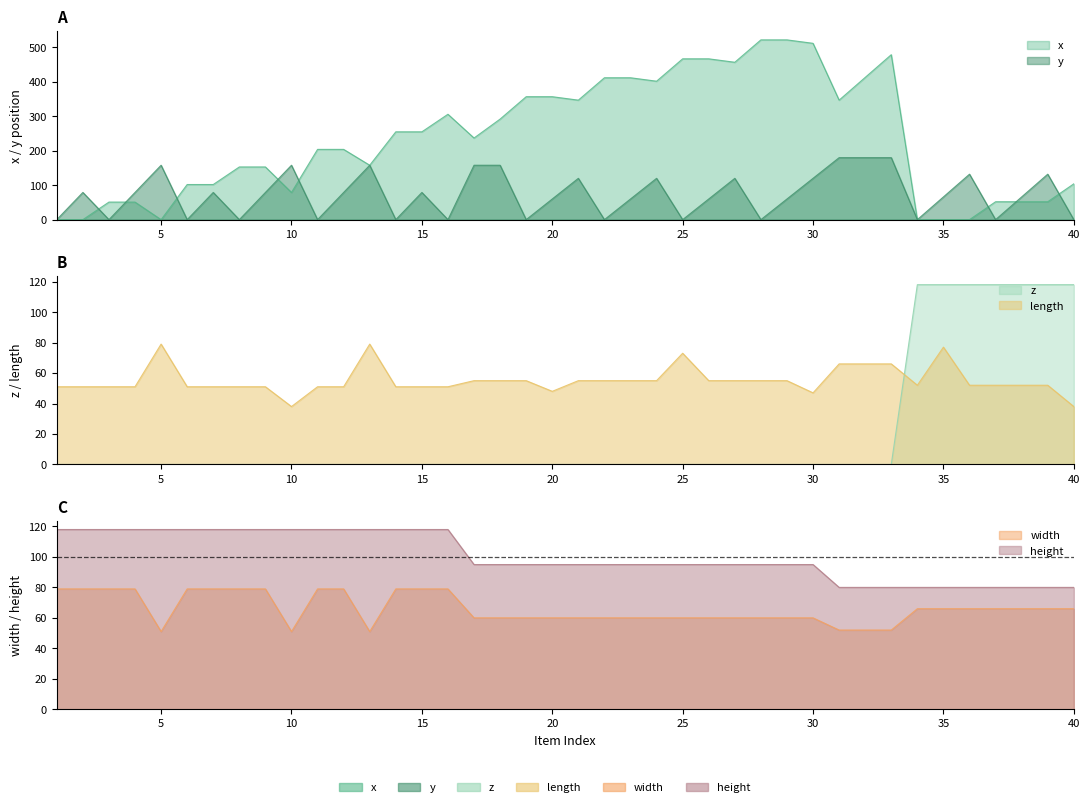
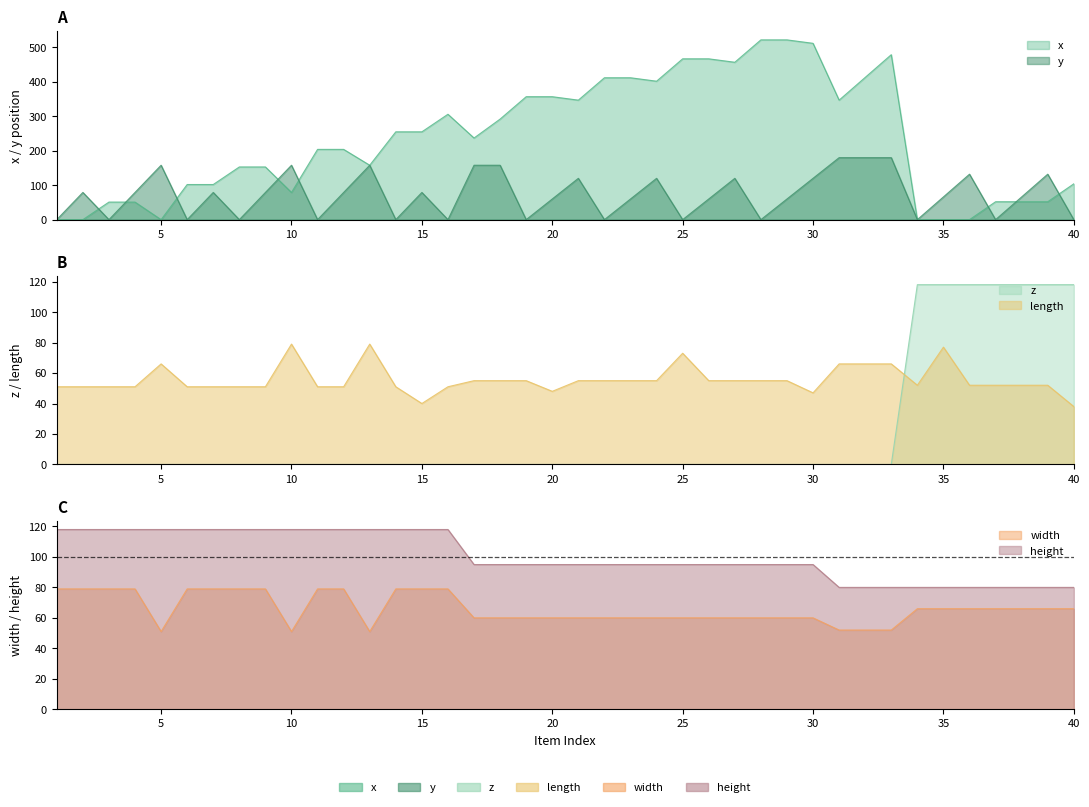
B, length, 5: 79 -> 66
B, length, 10: 38 -> 79
B, length, 15: 51 -> 40
